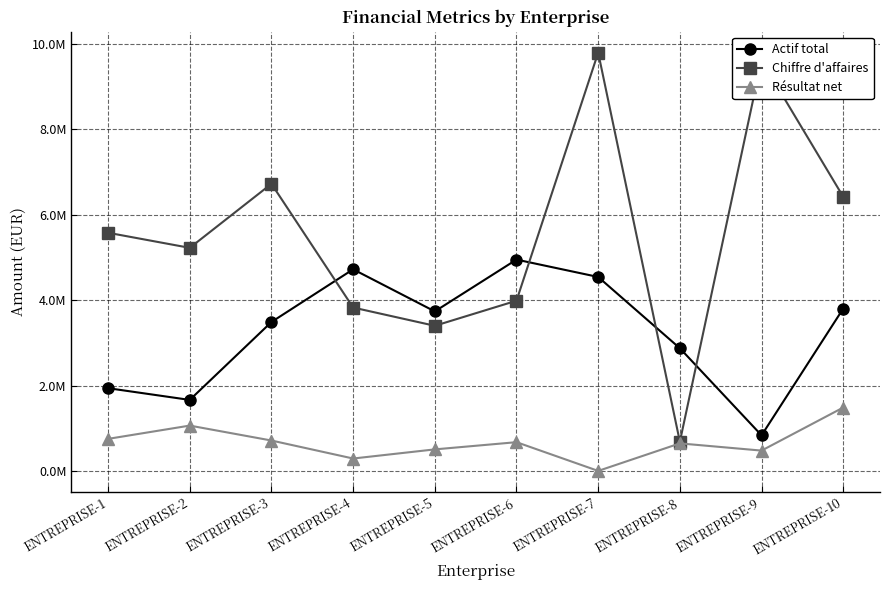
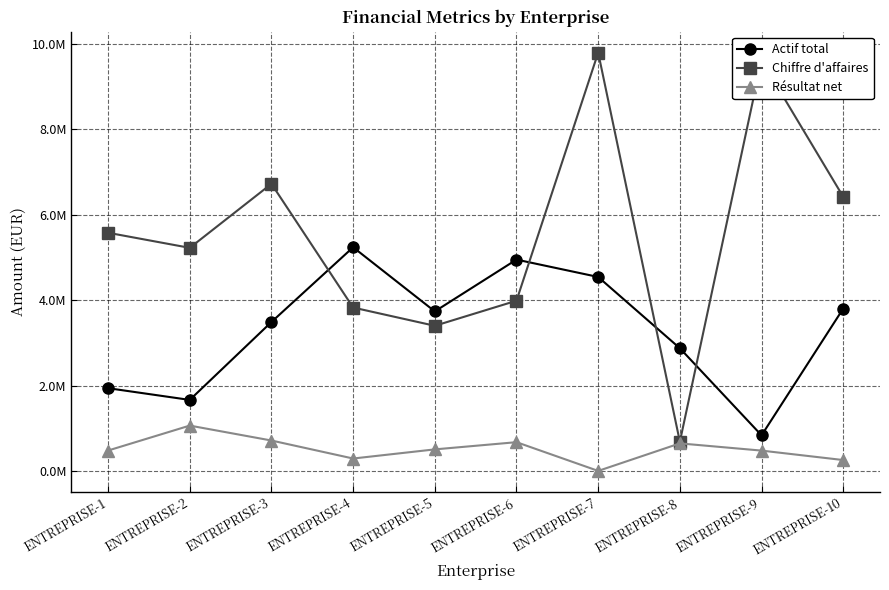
Résultat net, ENTREPRISE-1: 800000 -> 500000
Actif total, ENTREPRISE-4: 4700000 -> 5200000
Résultat net, ENTREPRISE-10: 1500000 -> 300000
